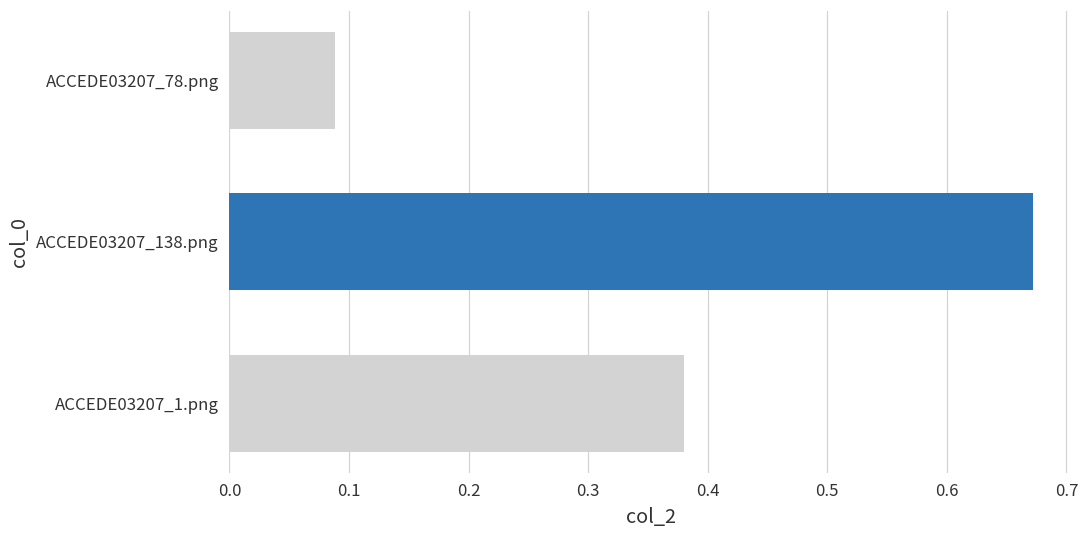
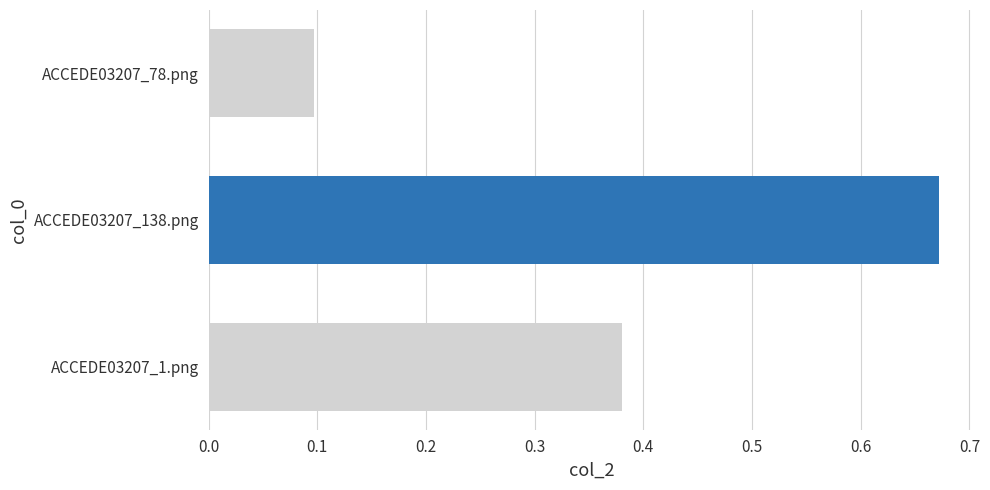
ACCEDE03207_78.png: 0.089 -> 0.097
